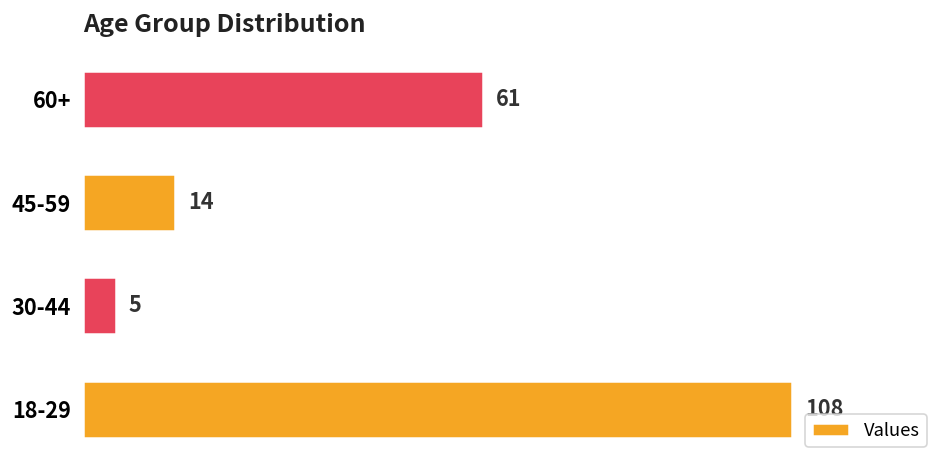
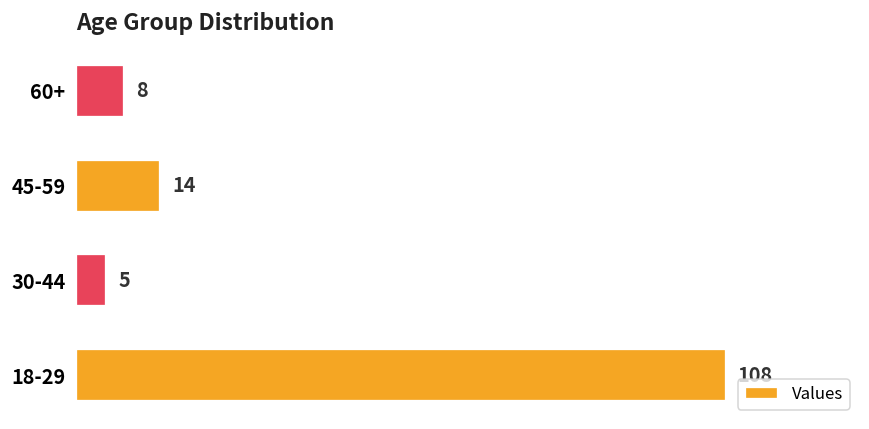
60+: 61 -> 8
